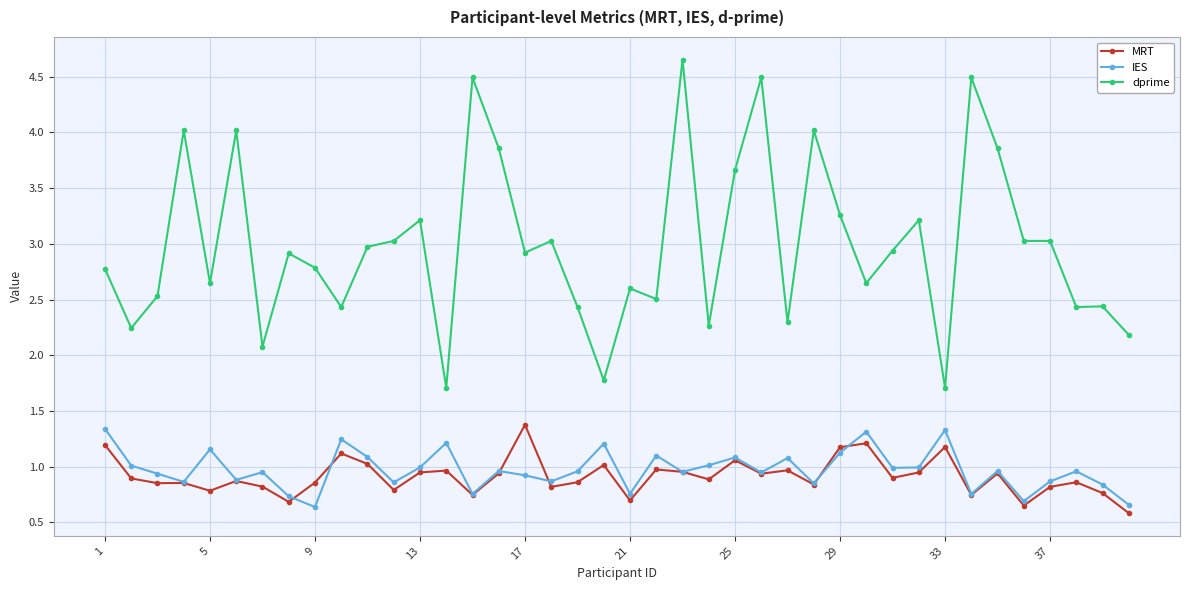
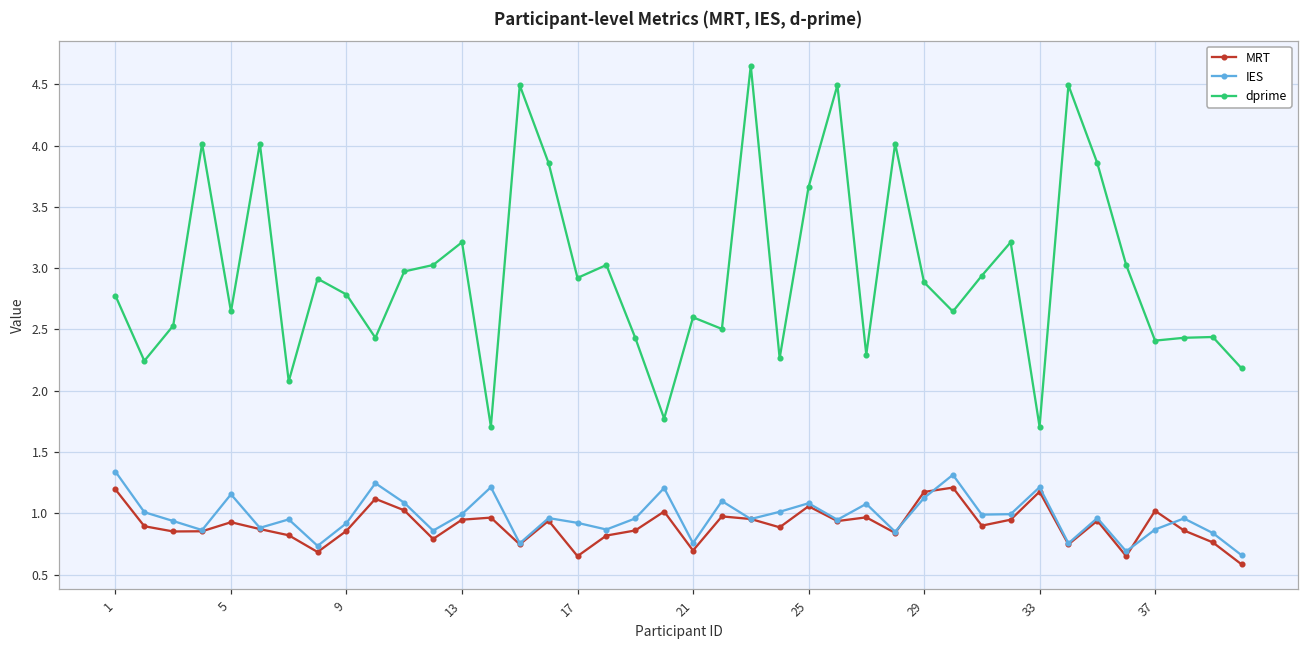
MRT, 5: 0.78 -> 0.93
IES, 9: 0.64 -> 0.92
MRT, 17: 1.38 -> 0.65
dprime, 29: 3.26 -> 2.88
IES, 33: 1.33 -> 1.21
MRT, 37: 0.82 -> 1.02
dprime, 37: 3.03 -> 2.41
